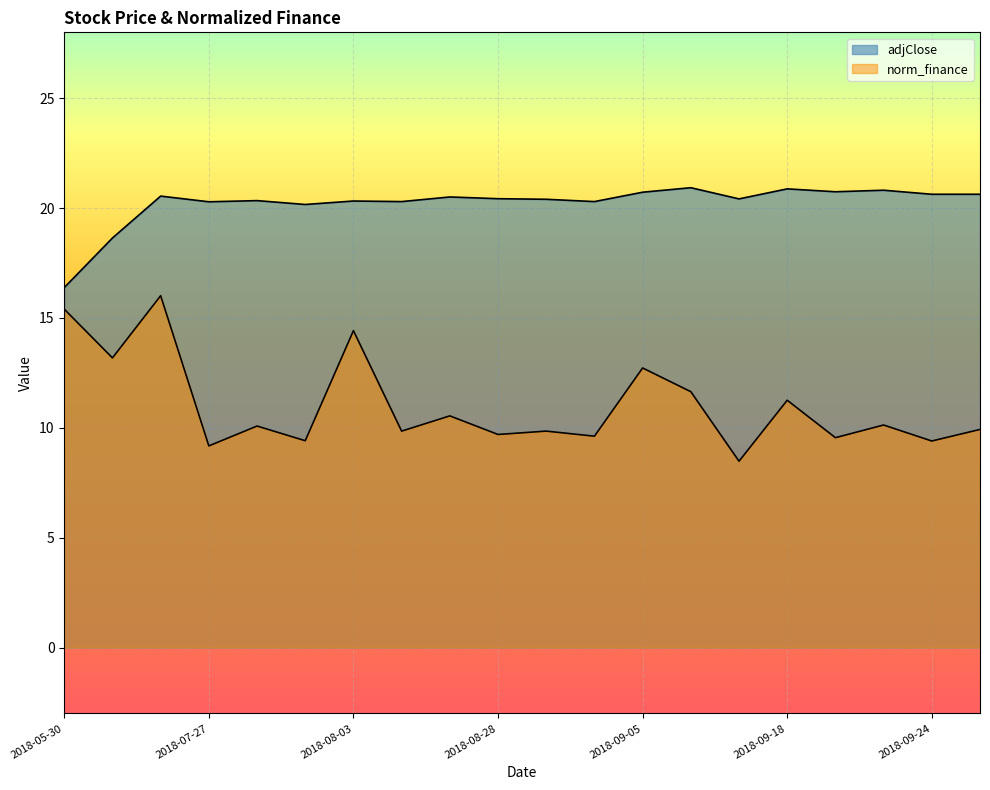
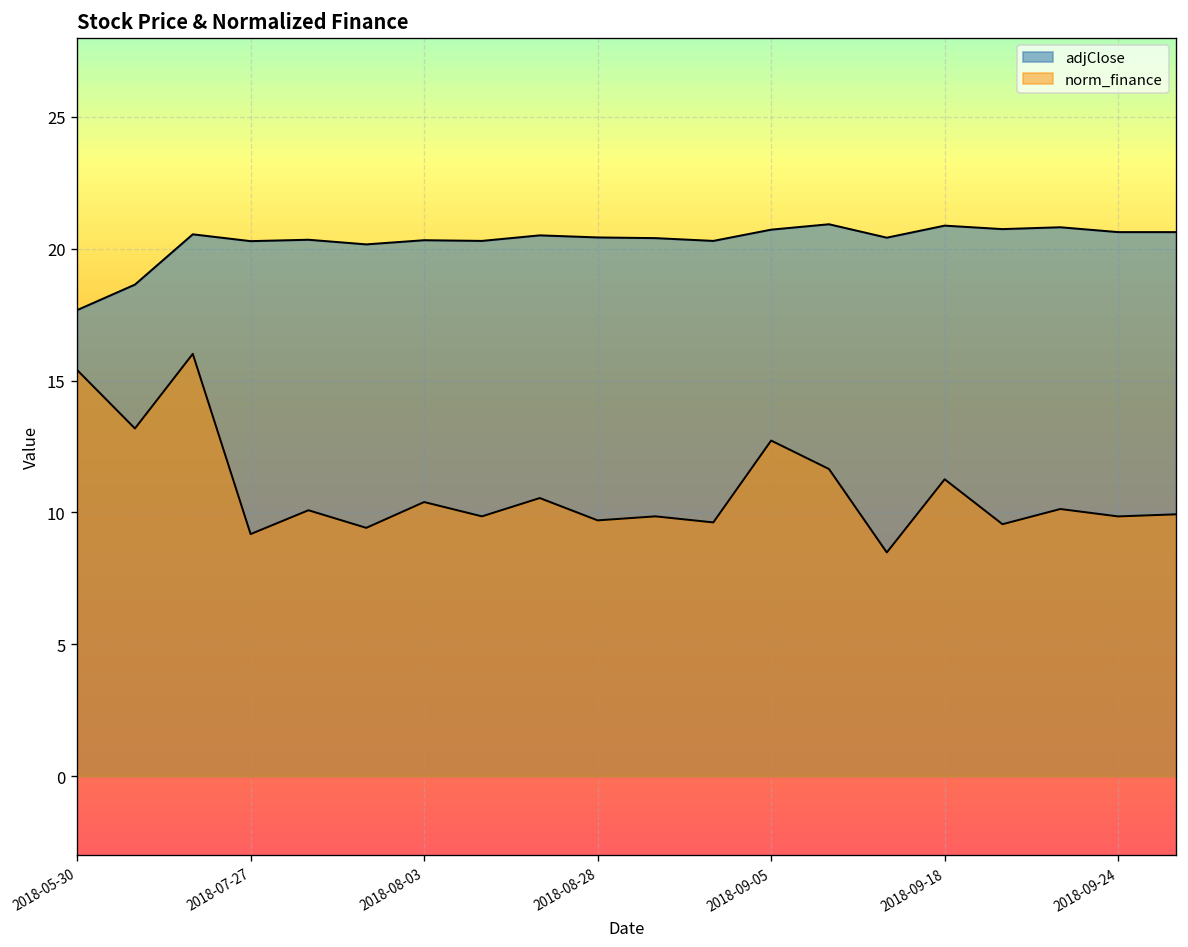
adjClose, 2018-05-30: 16.4 -> 17.7
norm_finance, 2018-08-03: 14.4 -> 10.4
norm_finance, 2018-09-24: 9.4 -> 9.8
